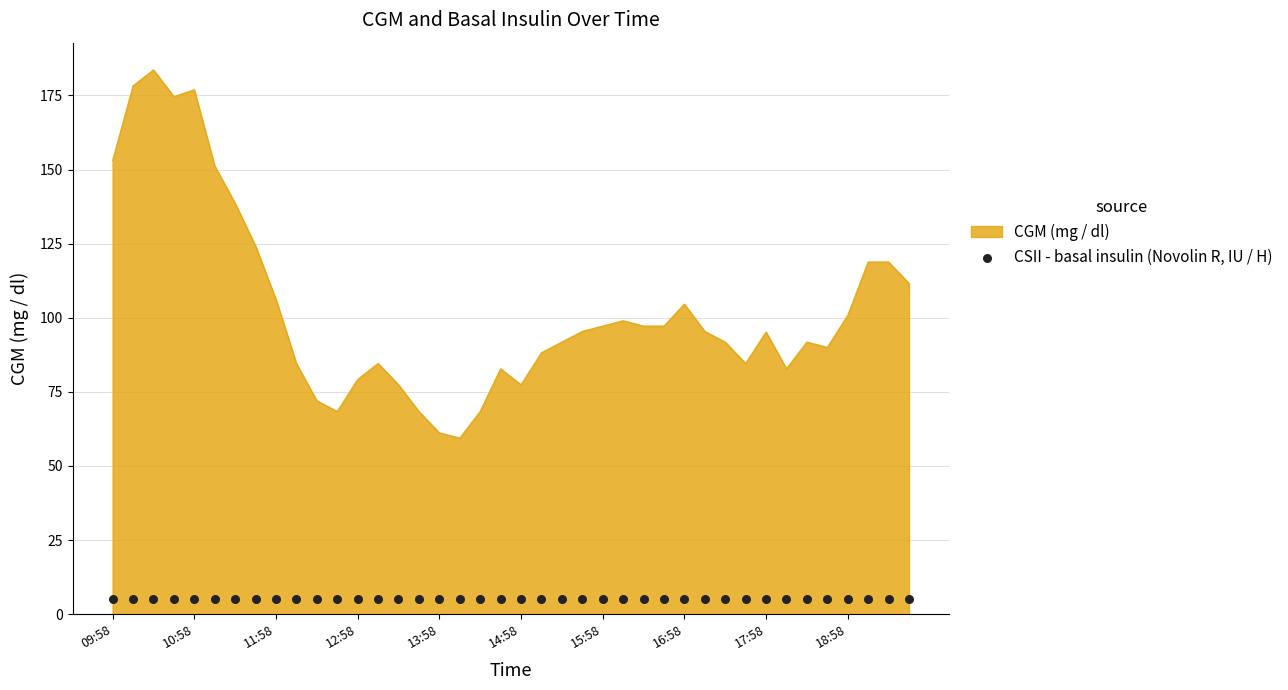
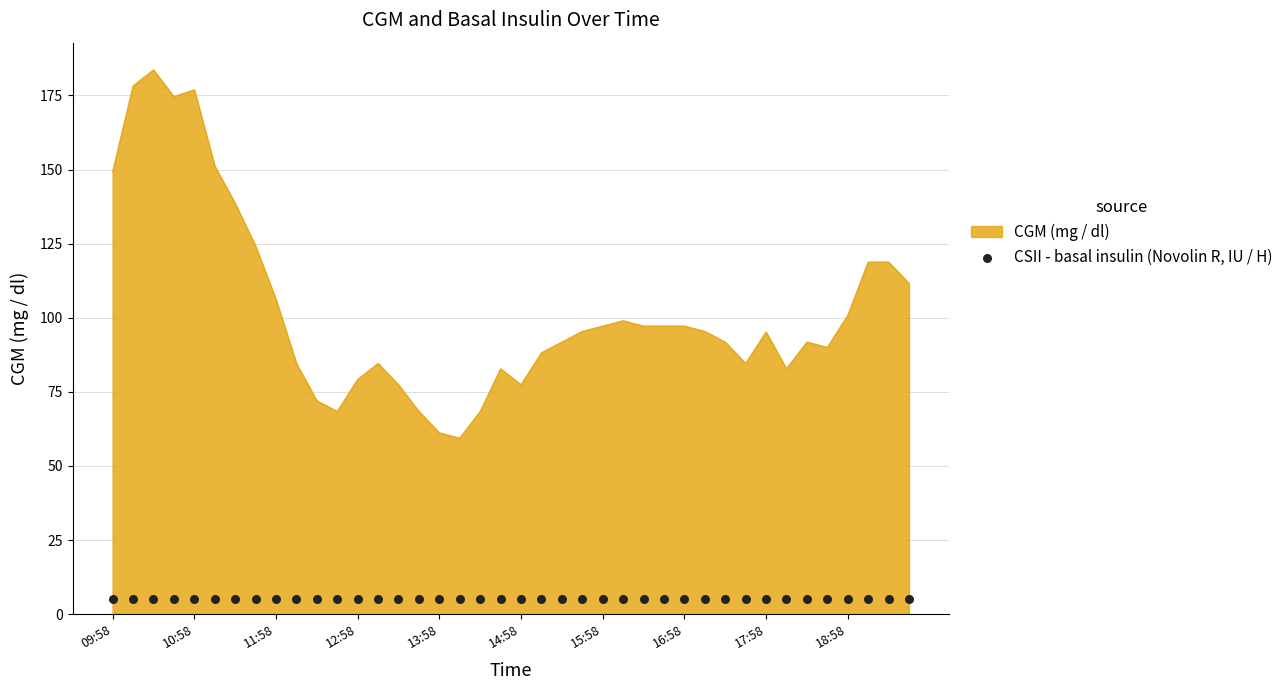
CGM (mg / dl), 09:58: 153 -> 149
CGM (mg / dl), 16:58: 105 -> 97
